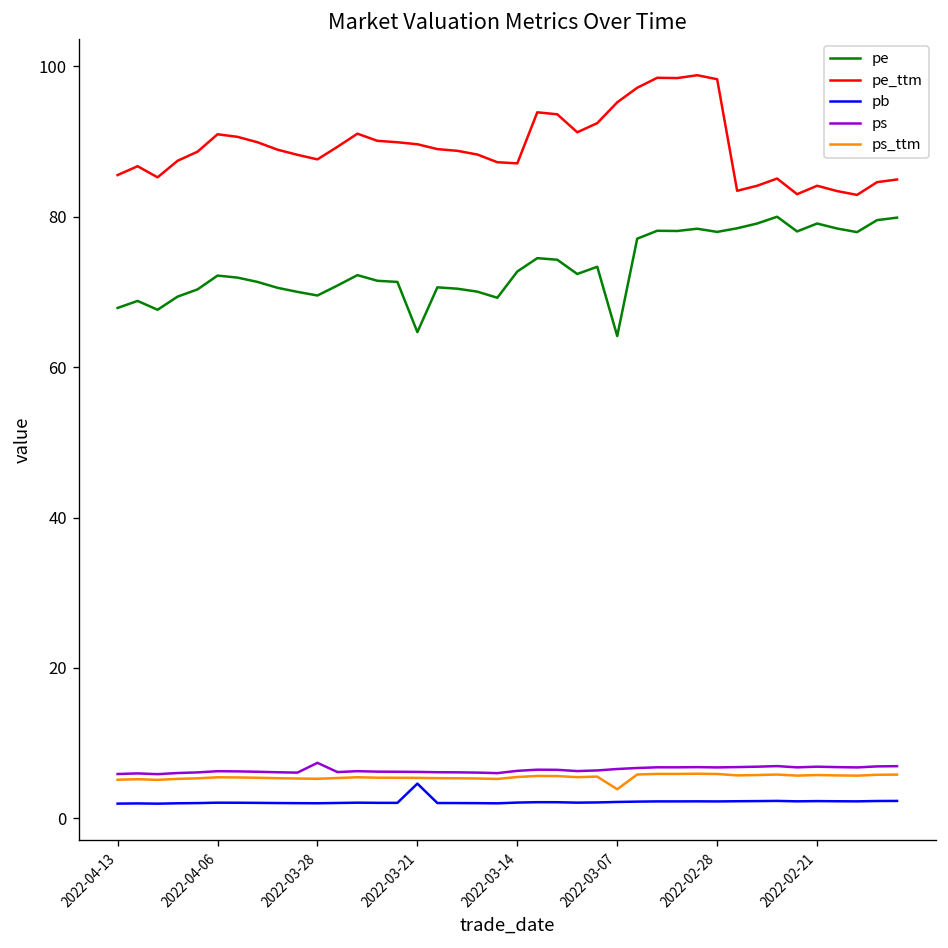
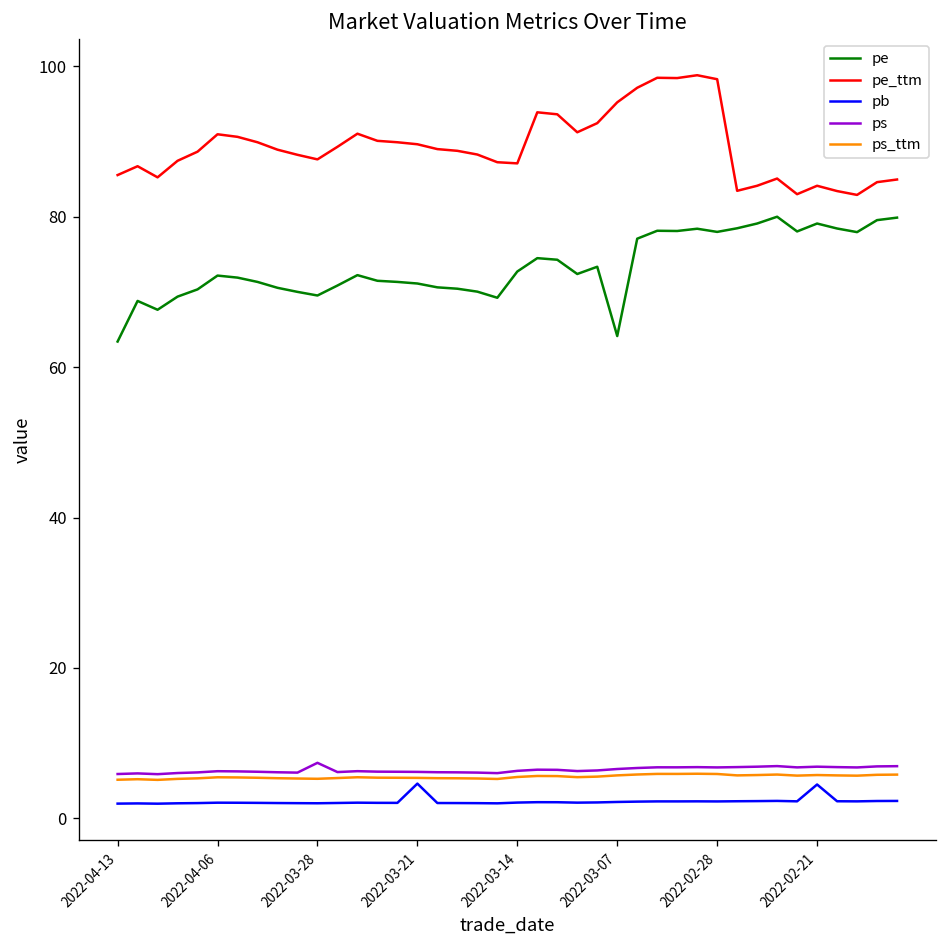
pe, 2022-04-13: 68 -> 63
pe, 2022-03-21: 65 -> 71
ps_ttm, 2022-03-07: 4 -> 6
pb, 2022-02-21: 2 -> 5
